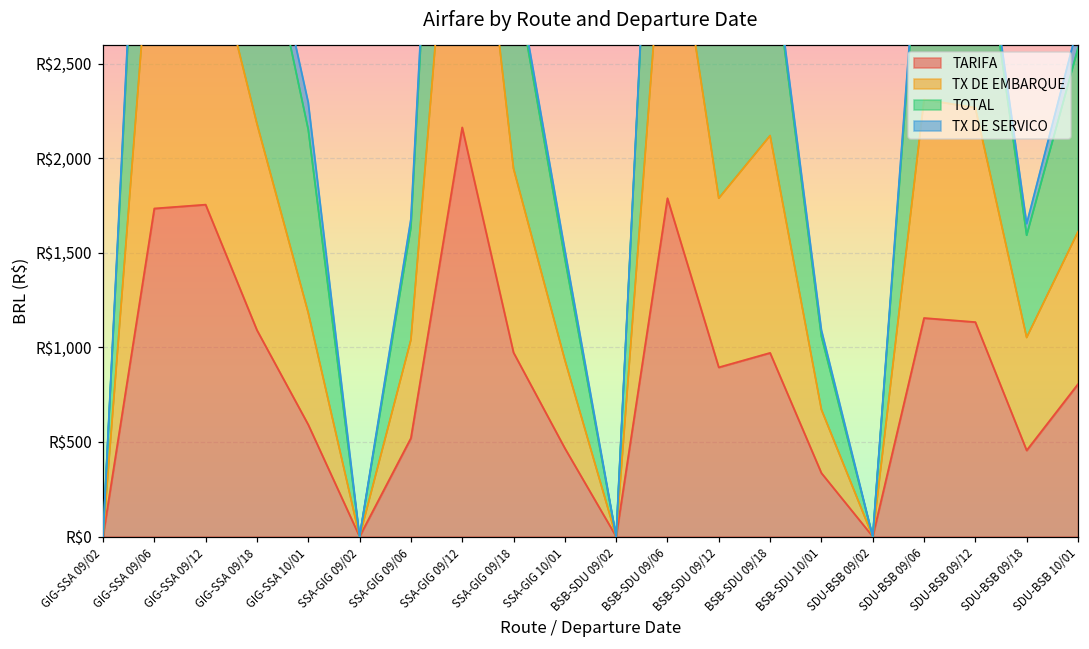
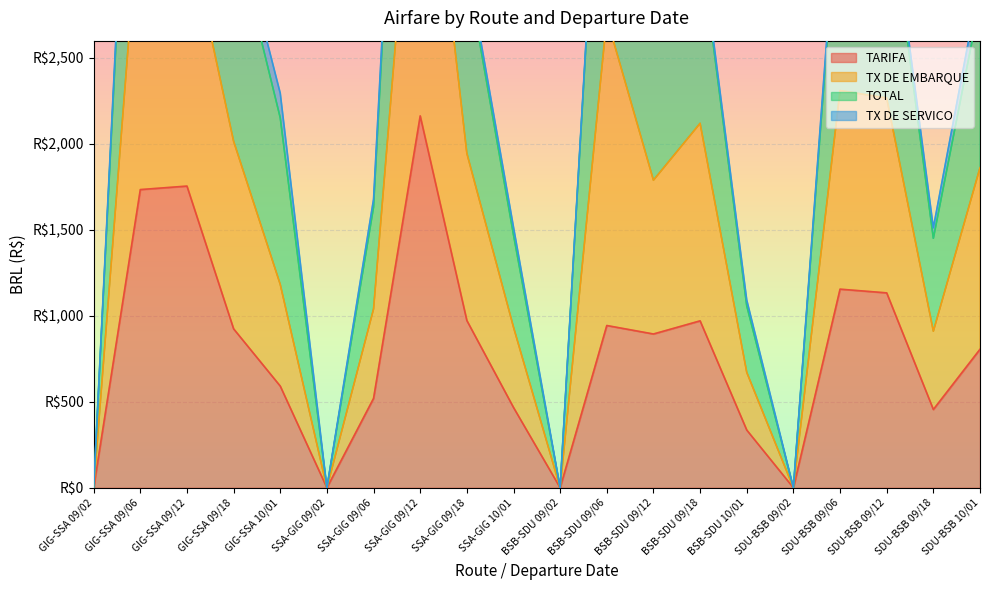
TARIFA, GIG-SSA 09/18: R$1,090 -> R$920
TARIFA, BSB-SDU 09/06: R$1,790 -> R$940
TX DE EMBARQUE, SDU-BSB 09/18: R$600 -> R$460
TX DE EMBARQUE, SDU-BSB 10/01: R$810 -> R$1,060
